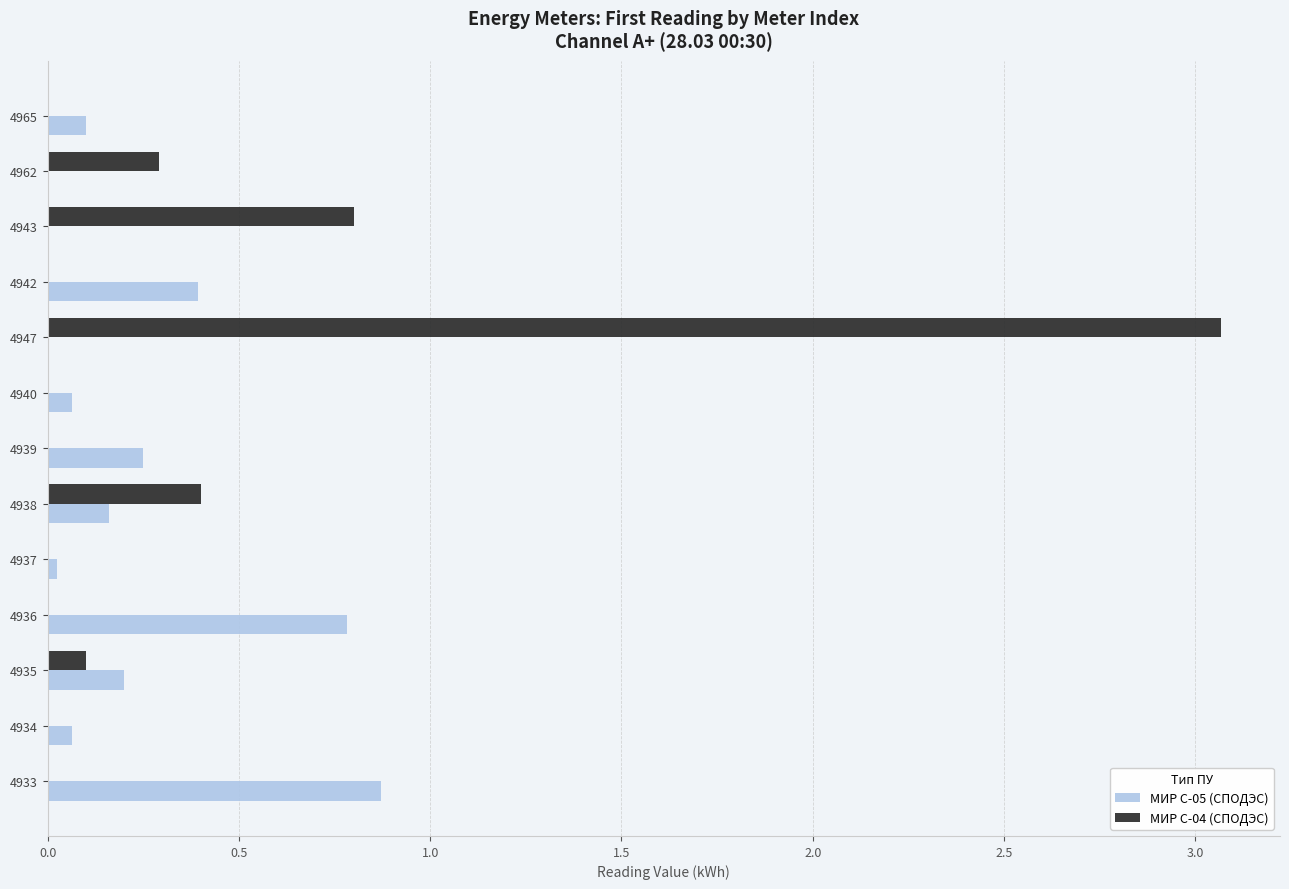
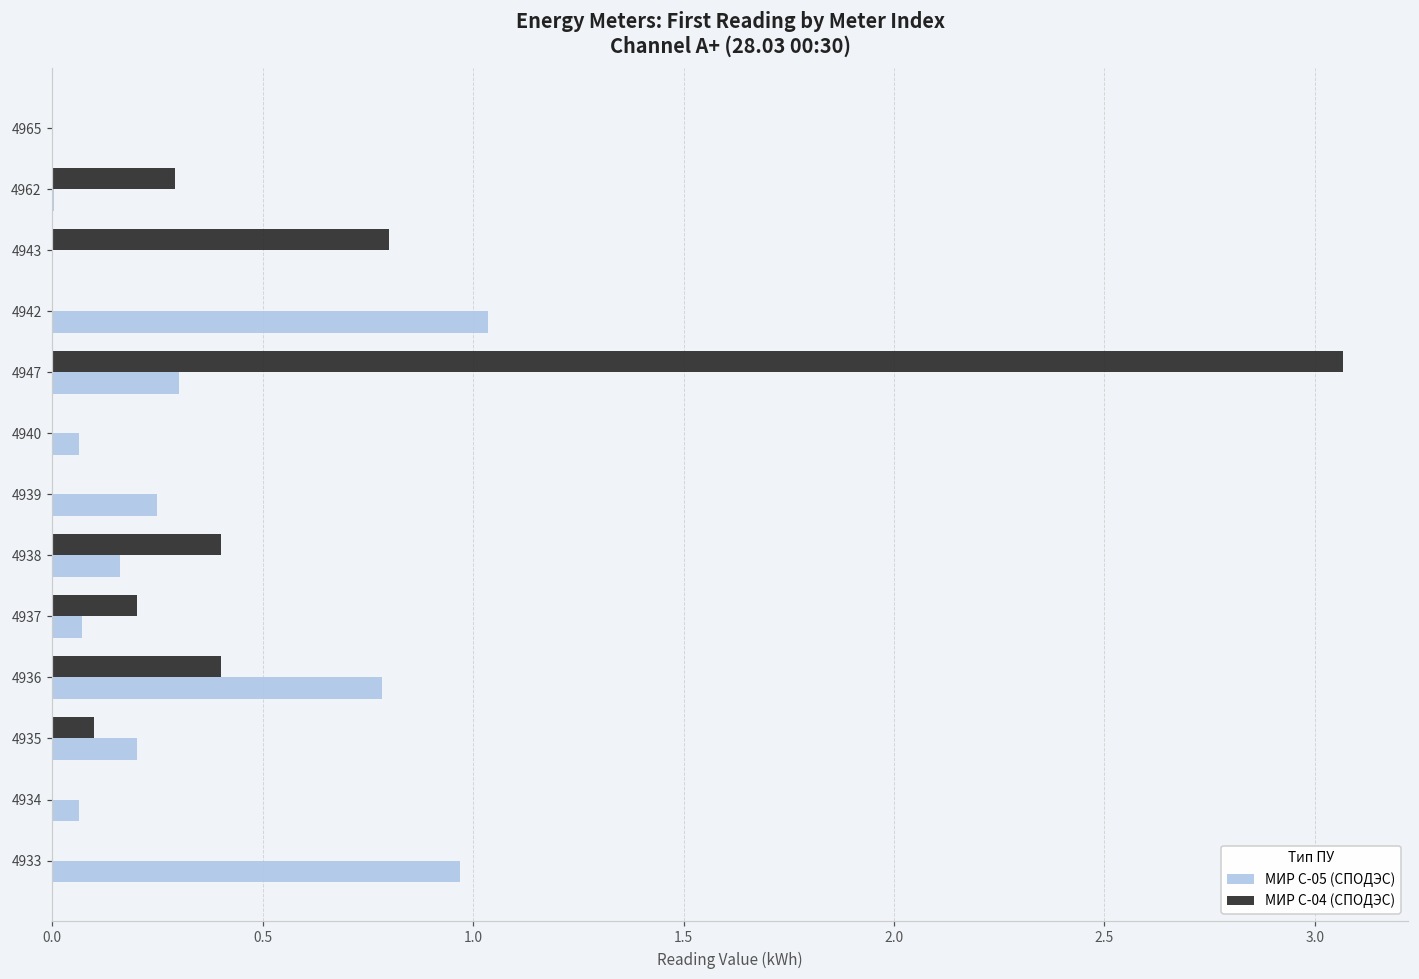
МИР С-05 (СПОДЭС), 4965: 0.1 -> 0.0
МИР С-05 (СПОДЭС), 4942: 0.39 -> 1.04
МИР С-05 (СПОДЭС), 4947: 0.0 -> 0.3
МИР С-04 (СПОДЭС), 4937: 0.0 -> 0.2
МИР С-05 (СПОДЭС), 4937: 0.02 -> 0.07
МИР С-04 (СПОДЭС), 4936: 0.0 -> 0.4
МИР С-05 (СПОДЭС), 4933: 0.87 -> 0.97
